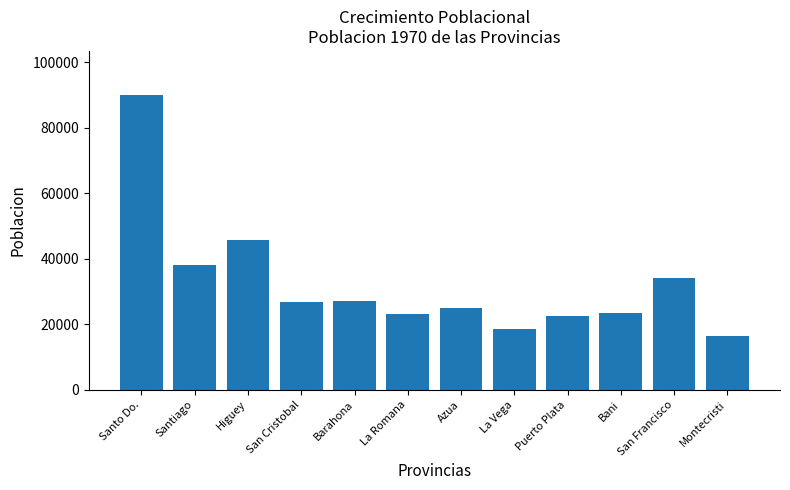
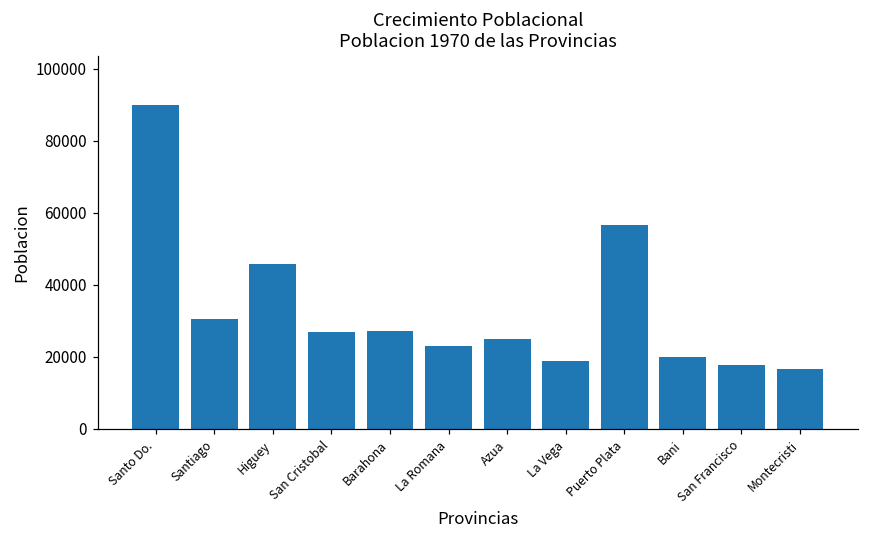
Santiago: 38000 -> 30000
Puerto Plata: 23000 -> 57000
Bani: 24000 -> 20000
San Francisco: 34000 -> 18000
